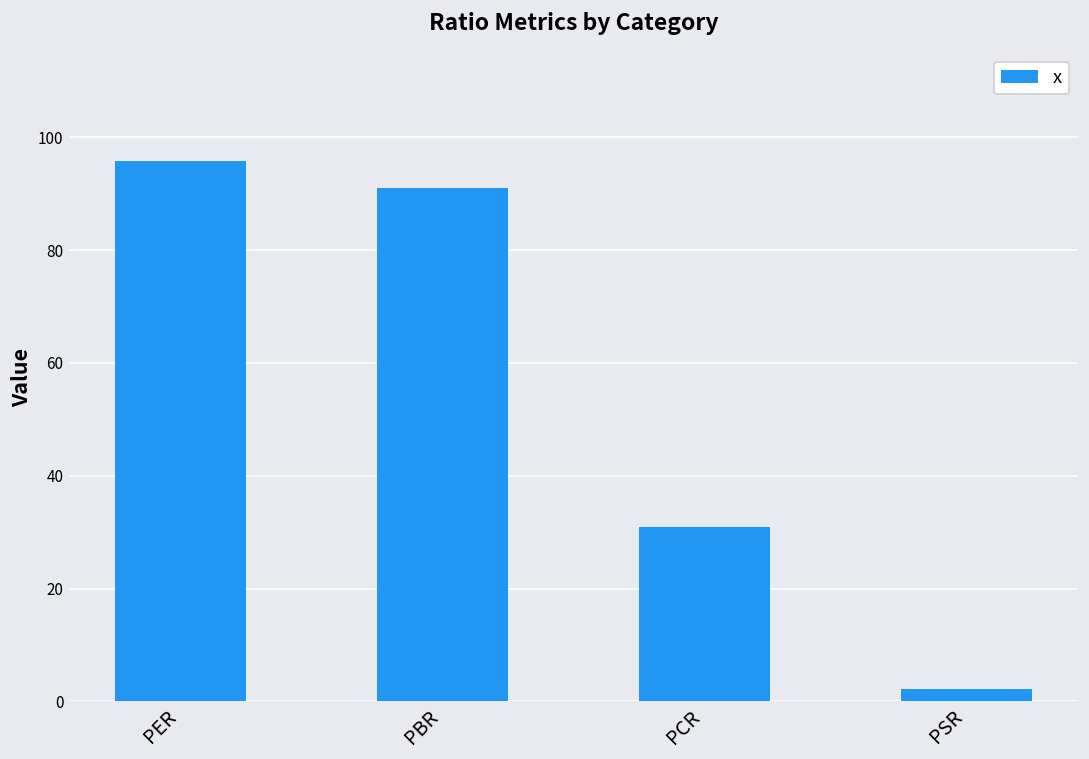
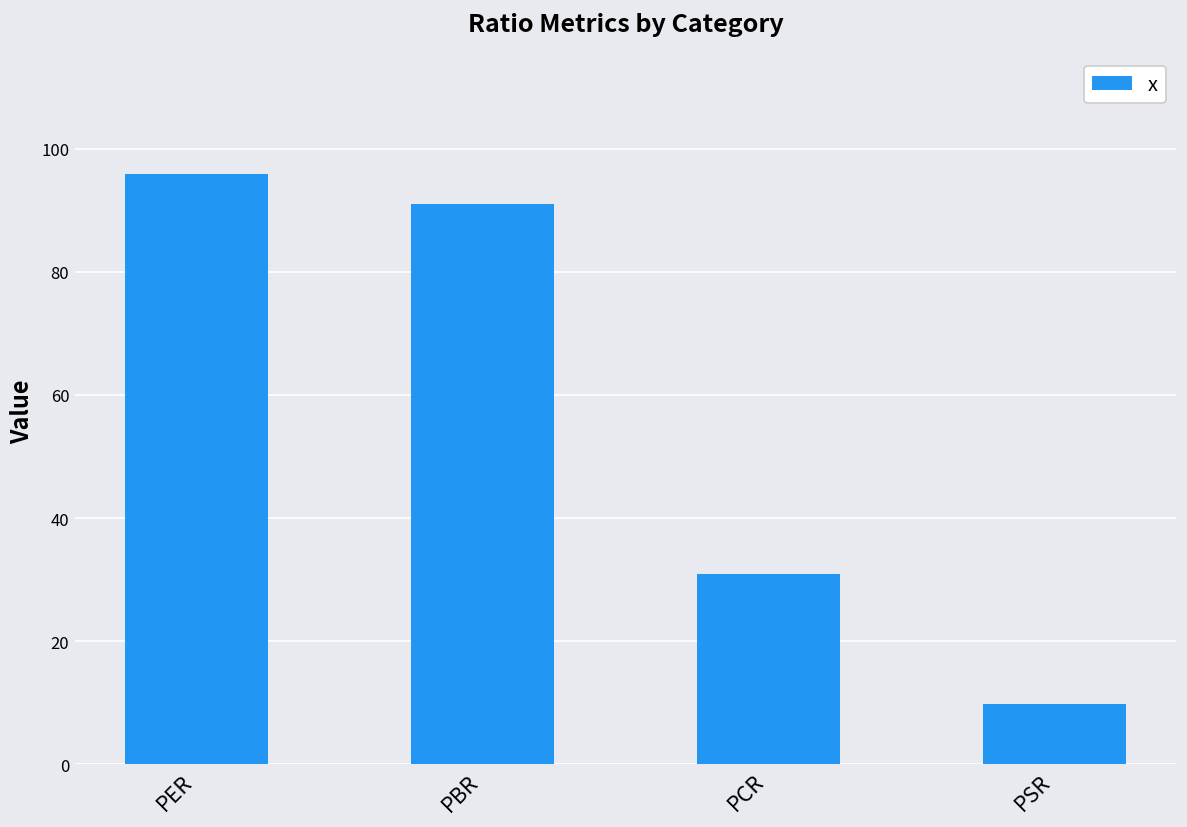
PSR: 2 -> 10
